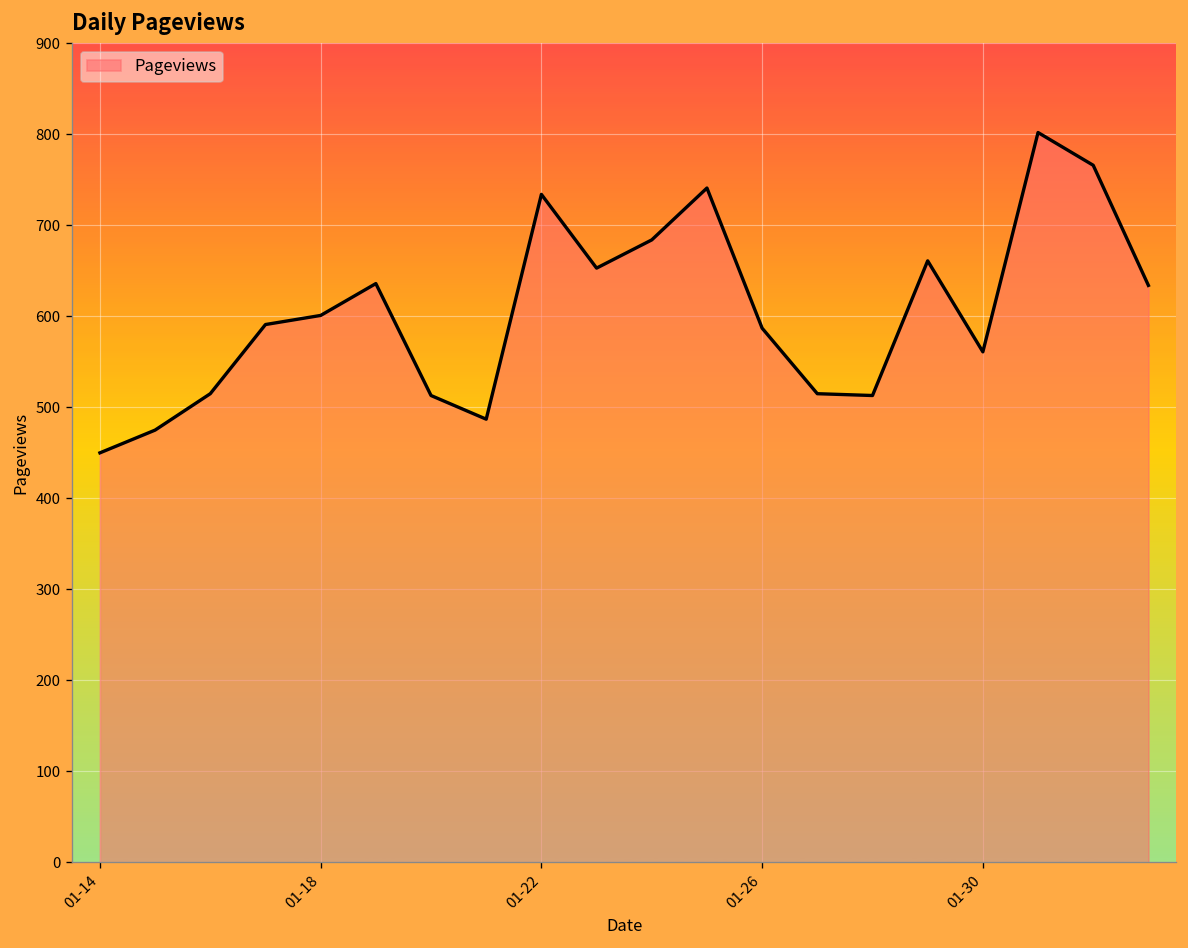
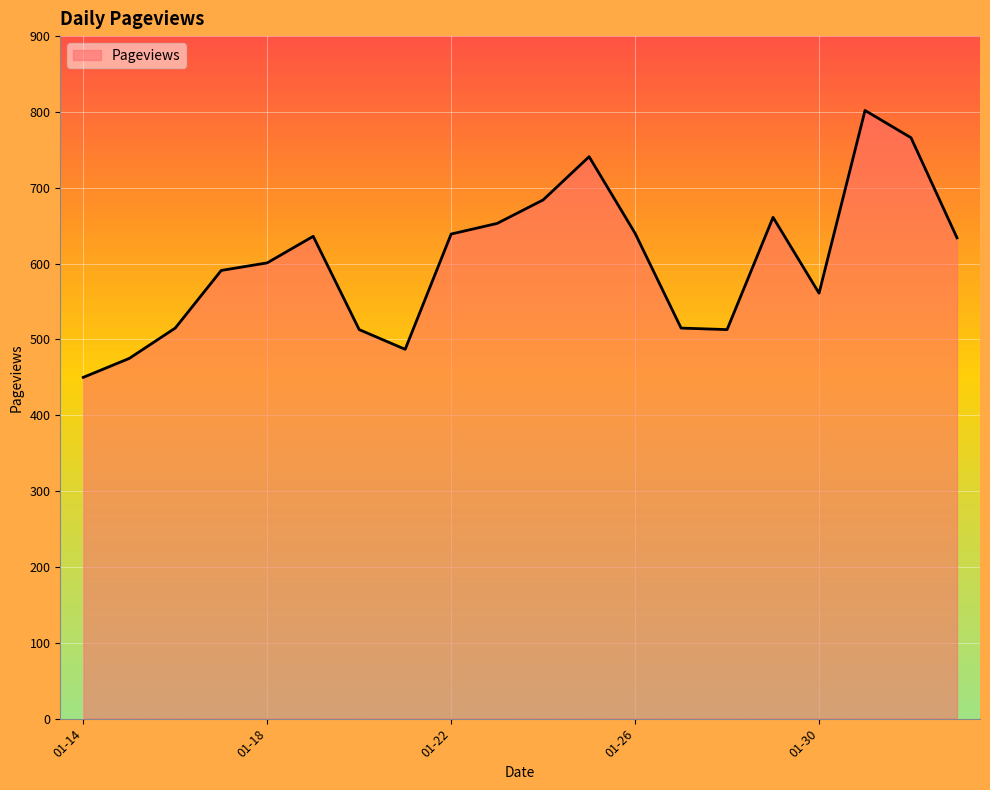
01-22: 730 -> 640
01-26: 590 -> 640
